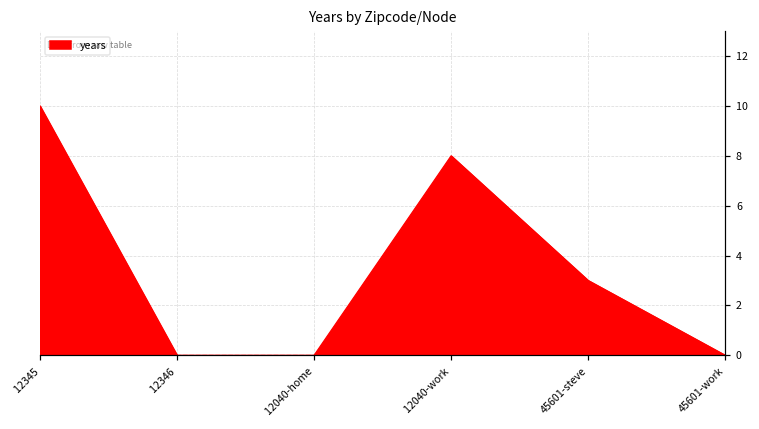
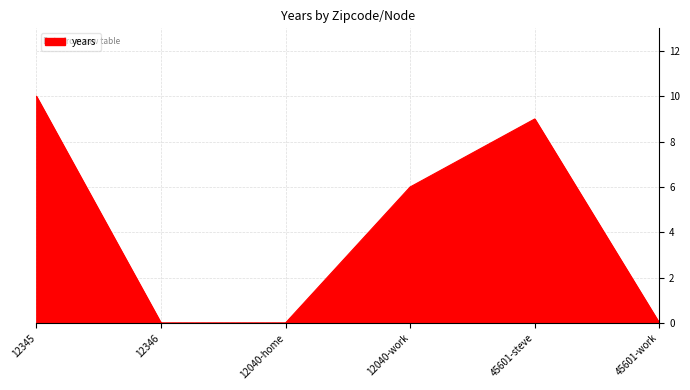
12040-work: 8 -> 6
45601-steve: 3 -> 9
